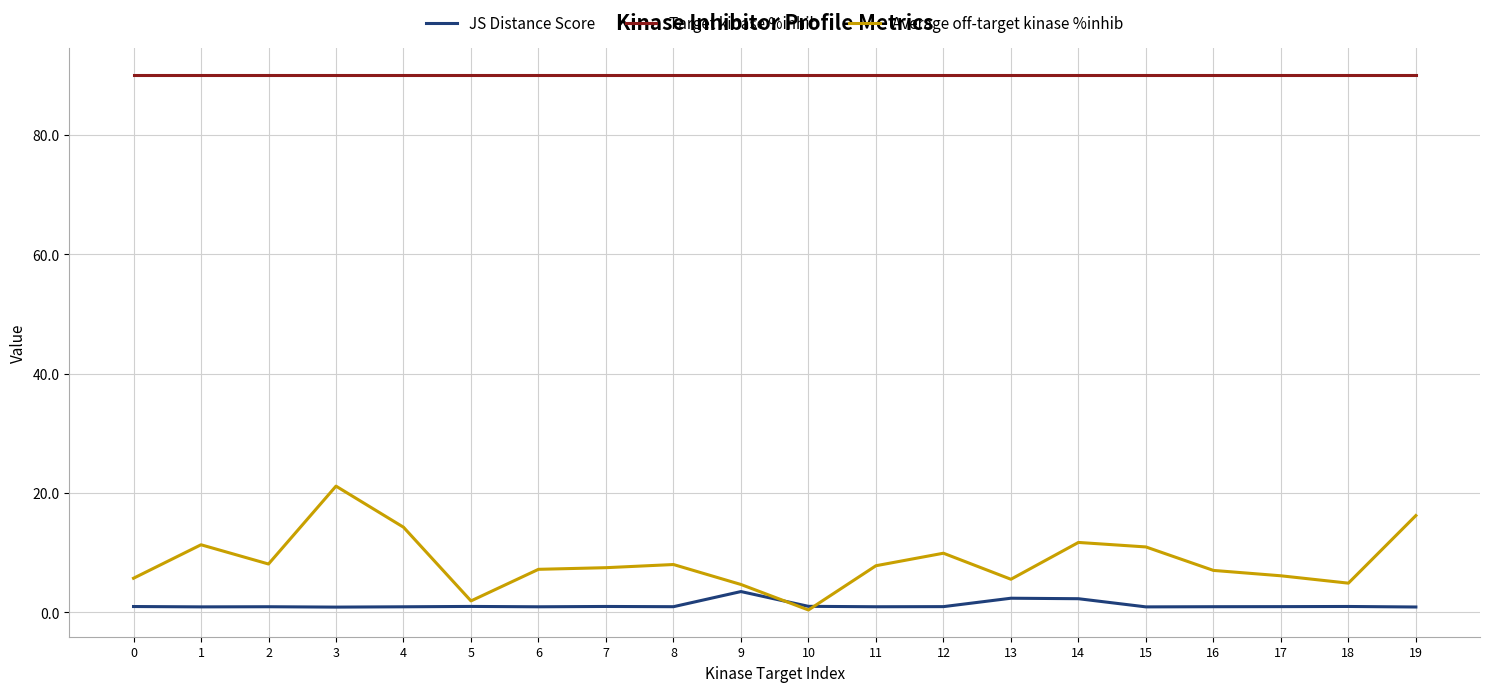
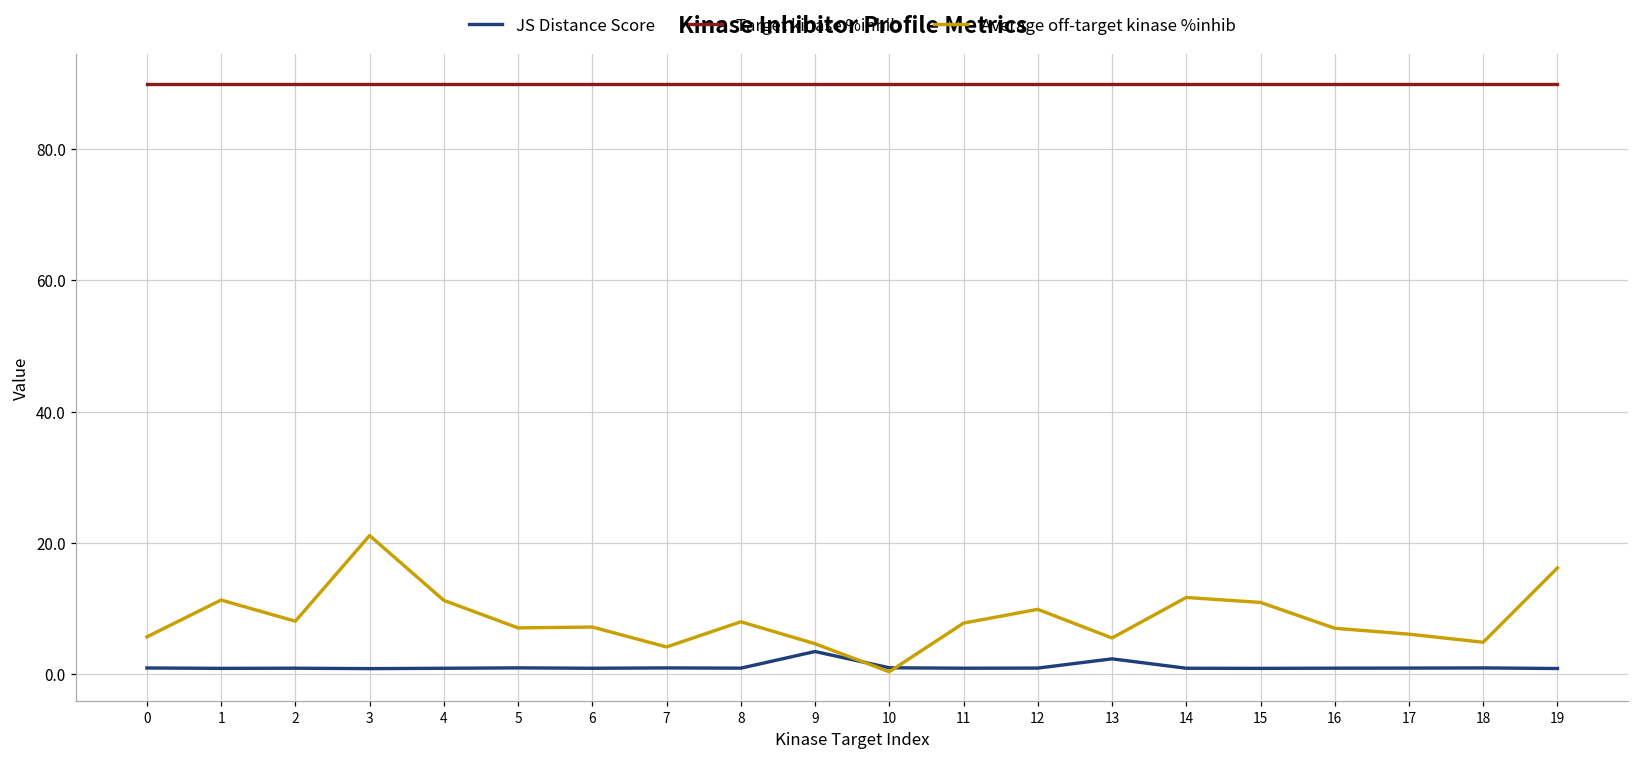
Average off-target kinase %inhib, 4: 14 -> 11
Average off-target kinase %inhib, 5: 2 -> 7
Average off-target kinase %inhib, 7: 7 -> 4
JS Distance Score, 14: 2 -> 1
